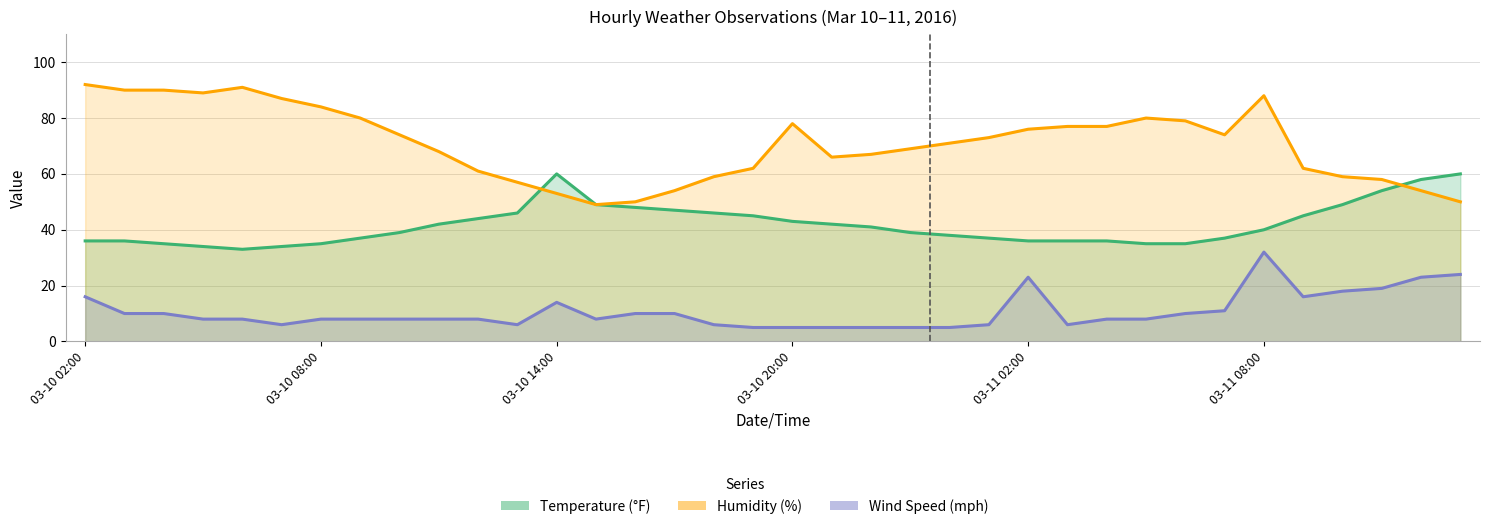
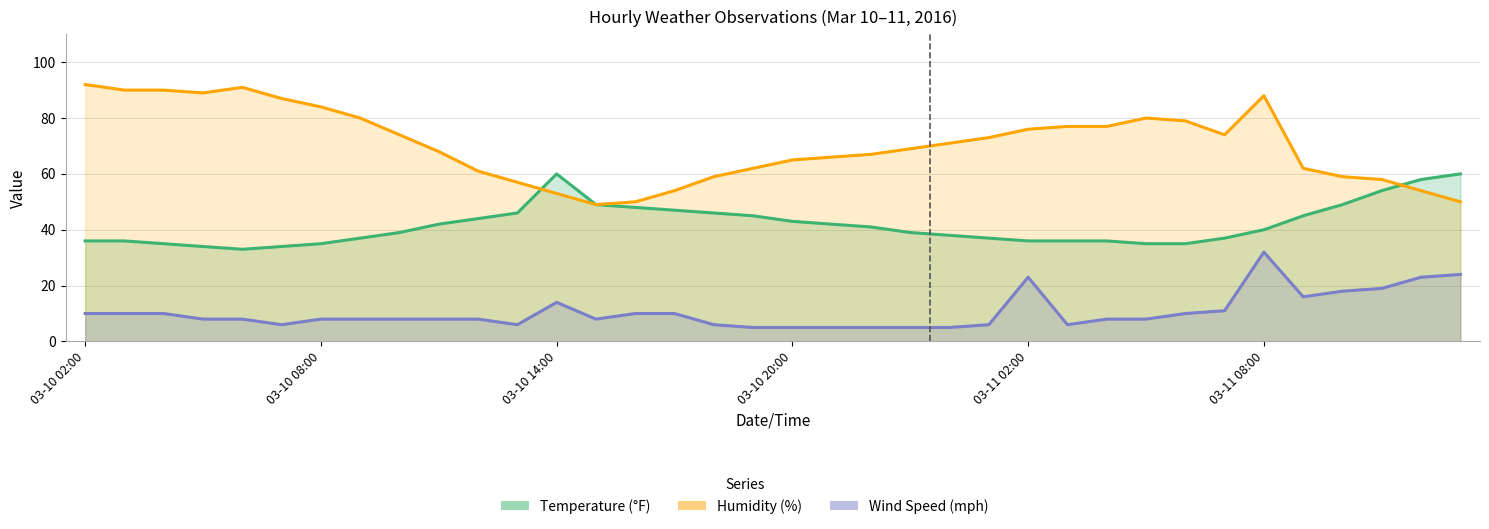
Wind Speed (mph), 03-10 02:00: 16 -> 10
Humidity (%), 03-10 20:00: 78 -> 65
